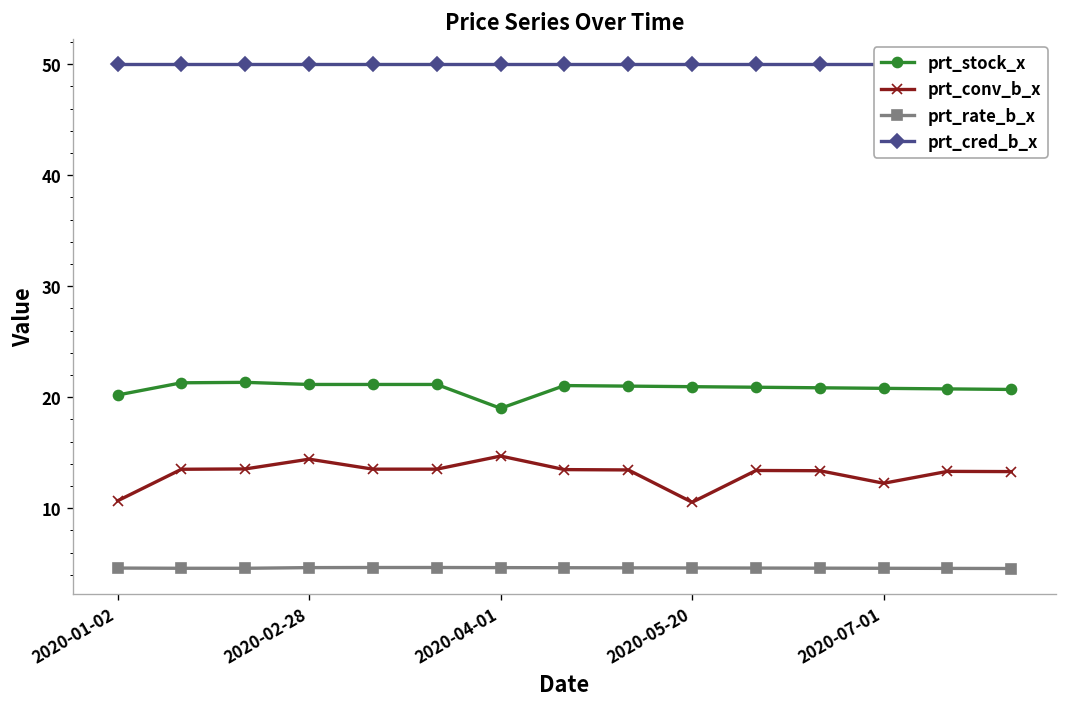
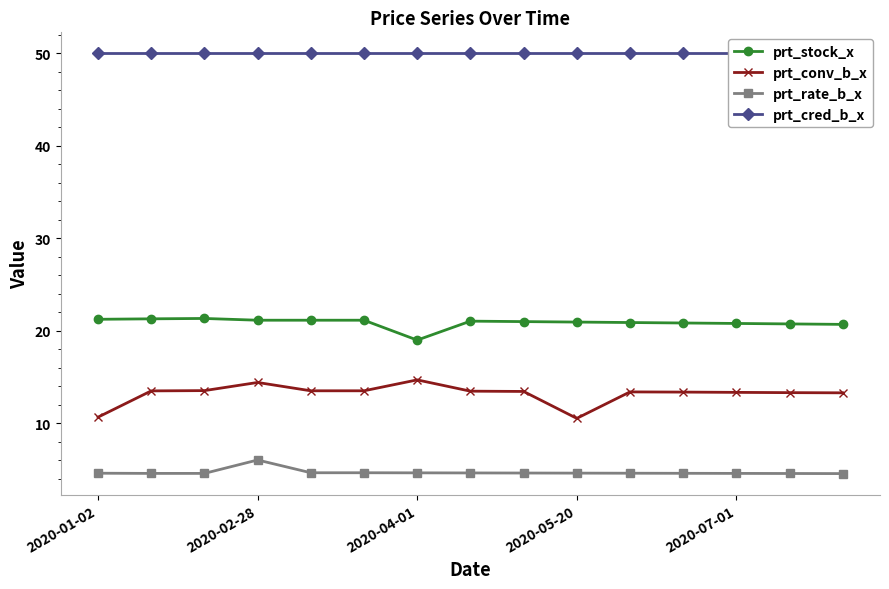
prt_stock_x, 2020-01-02: 20 -> 21
prt_rate_b_x, 2020-02-28: 5 -> 6
prt_conv_b_x, 2020-07-01: 12 -> 13
